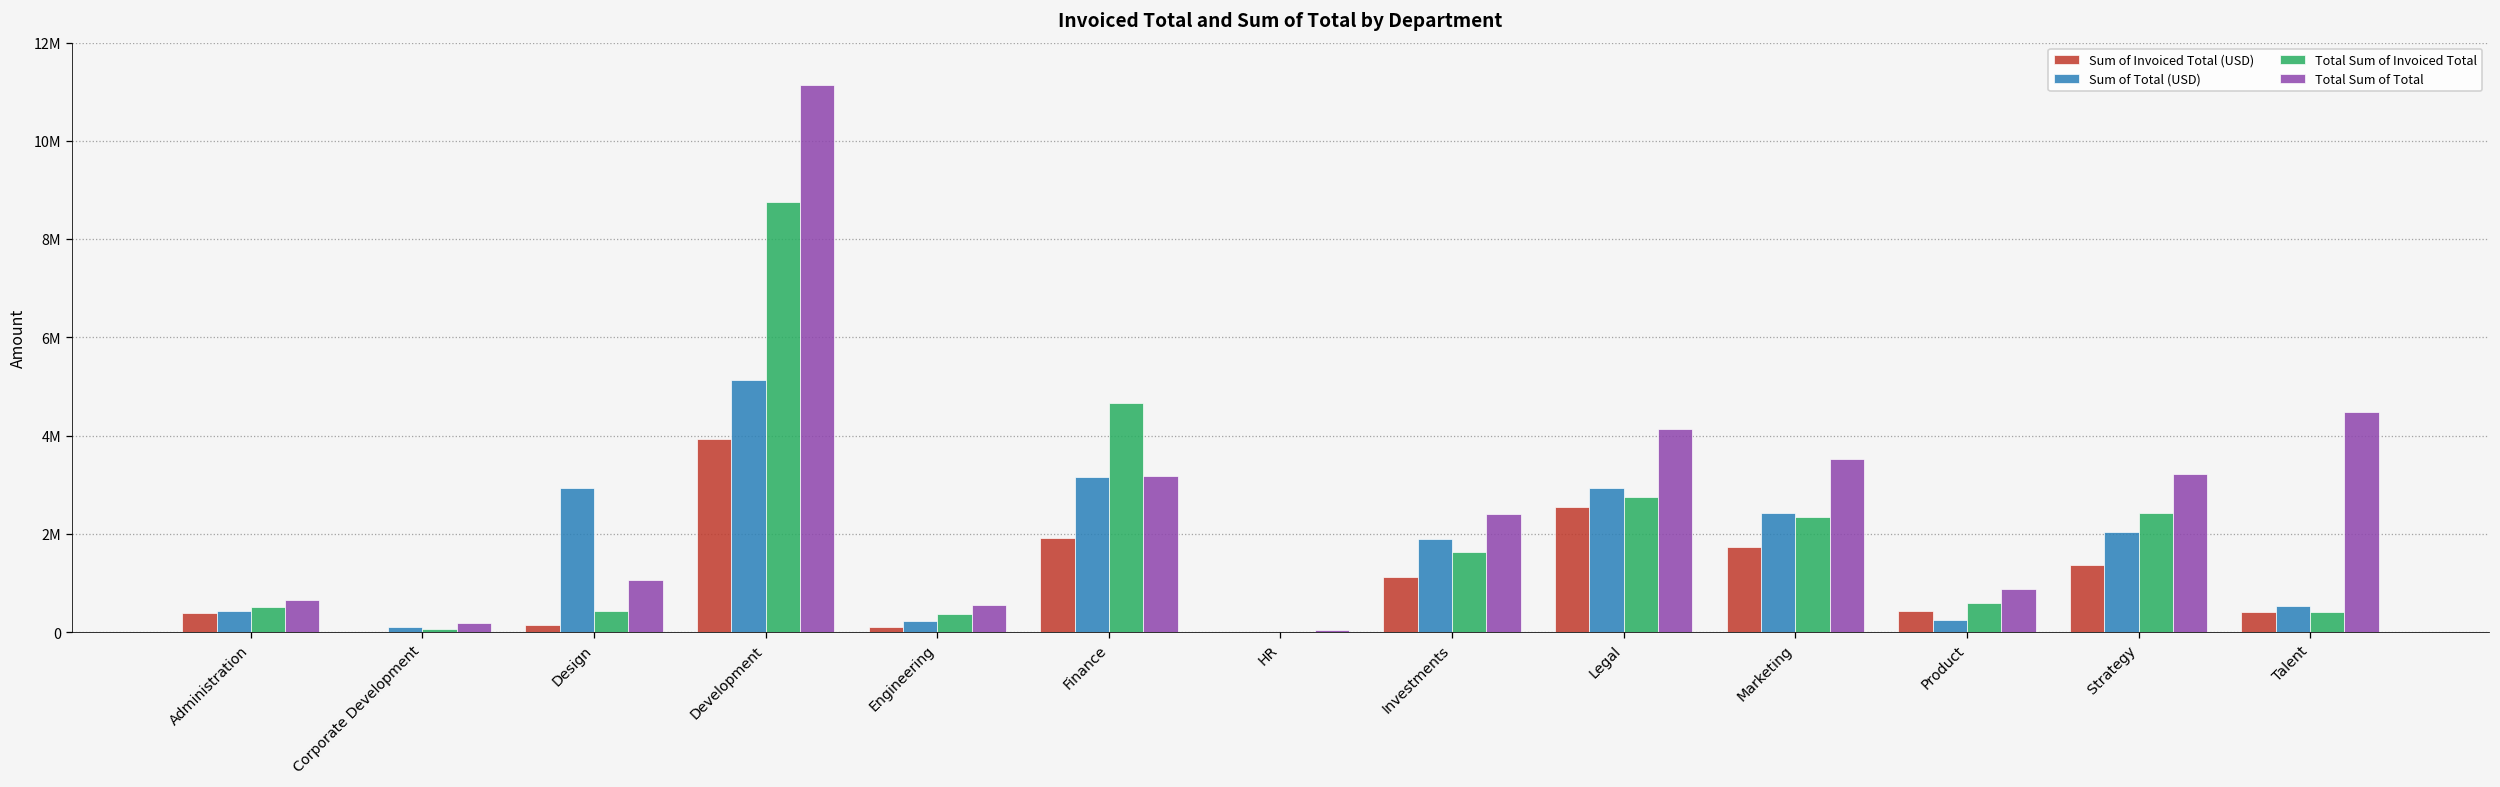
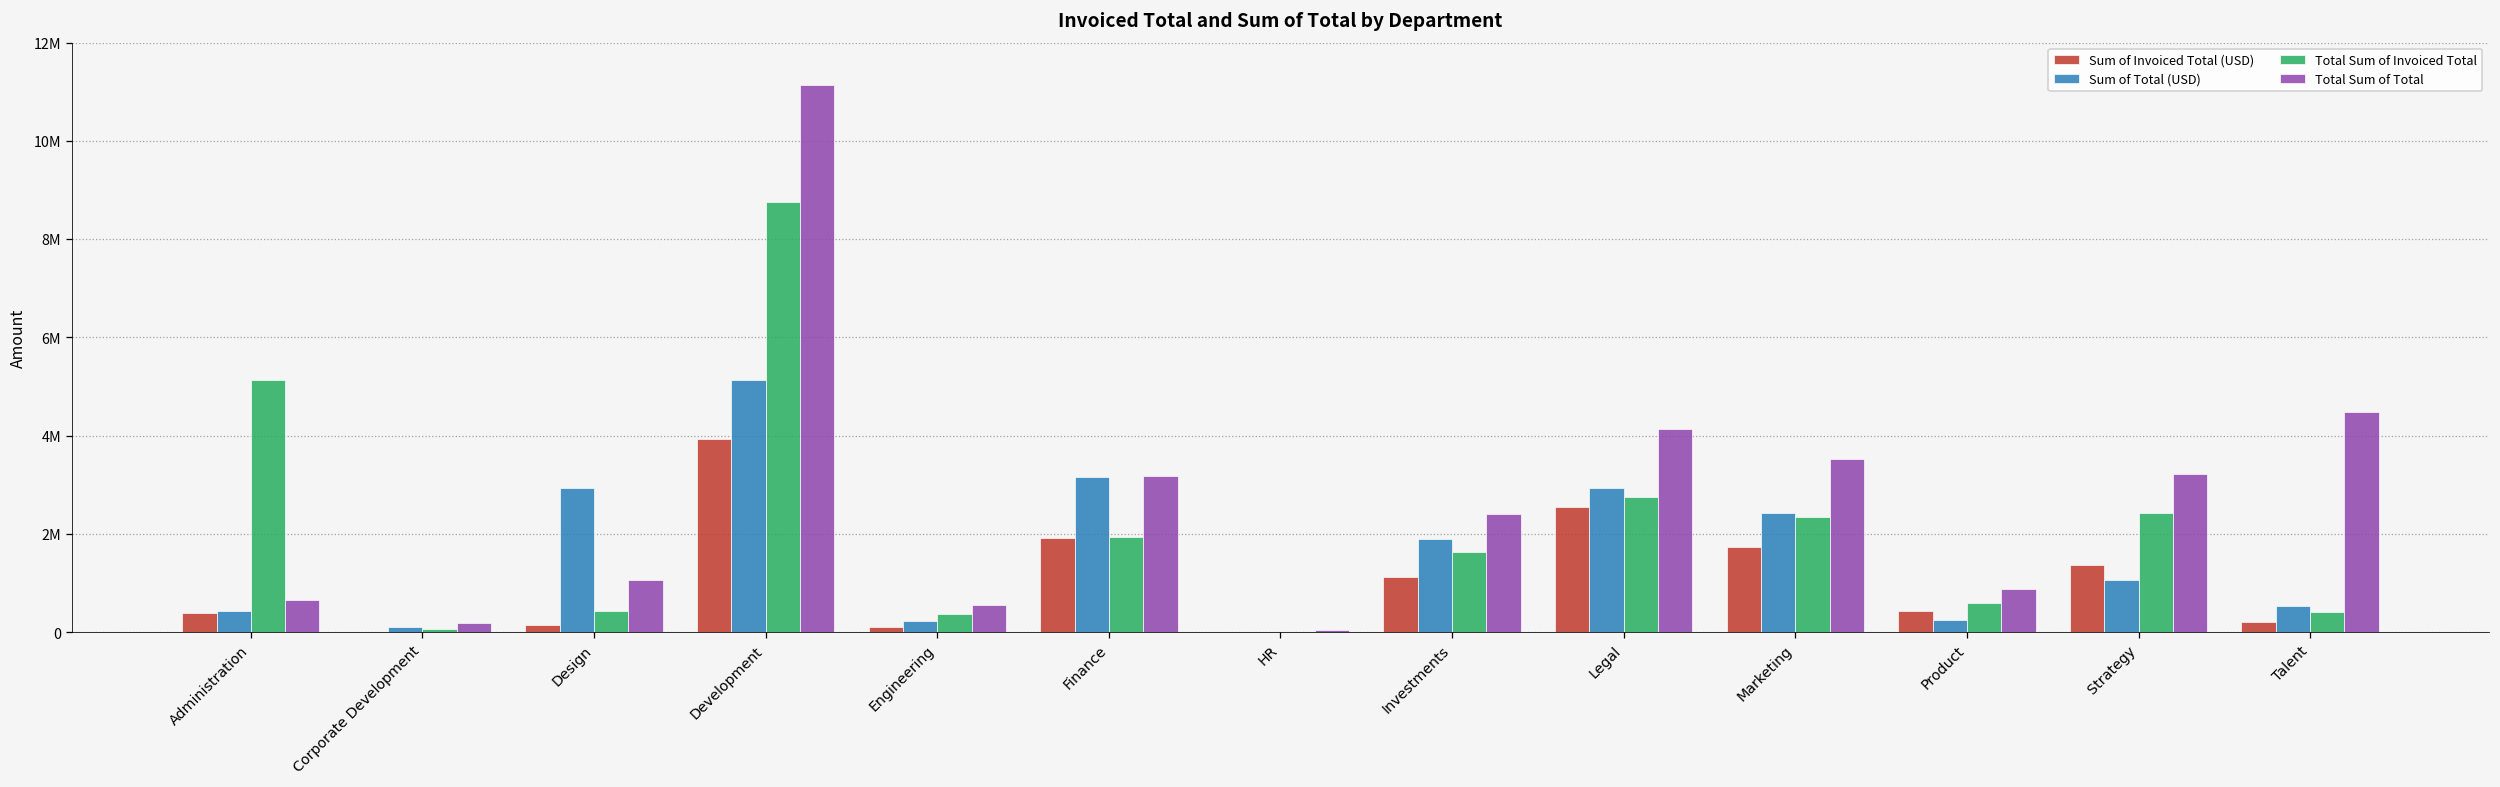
Total Sum of Invoiced Total, Administration: 500000 -> 5100000
Total Sum of Invoiced Total, Finance: 4700000 -> 1900000
Sum of Total (USD), Strategy: 2100000 -> 1100000
Sum of Invoiced Total (USD), Talent: 400000 -> 200000
